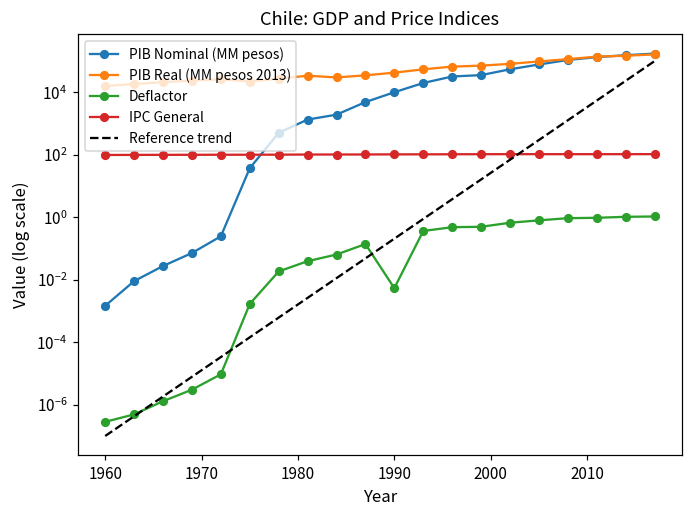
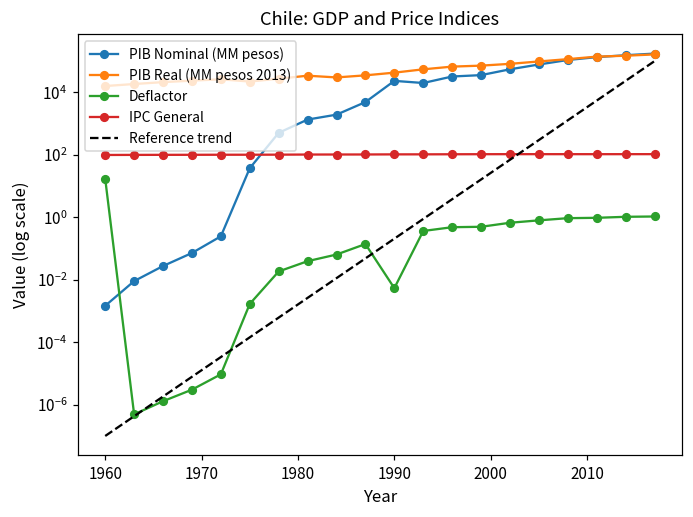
Deflactor, 1960: 0 -> 20
PIB Nominal (MM pesos), 1990: 10000 -> 20000
